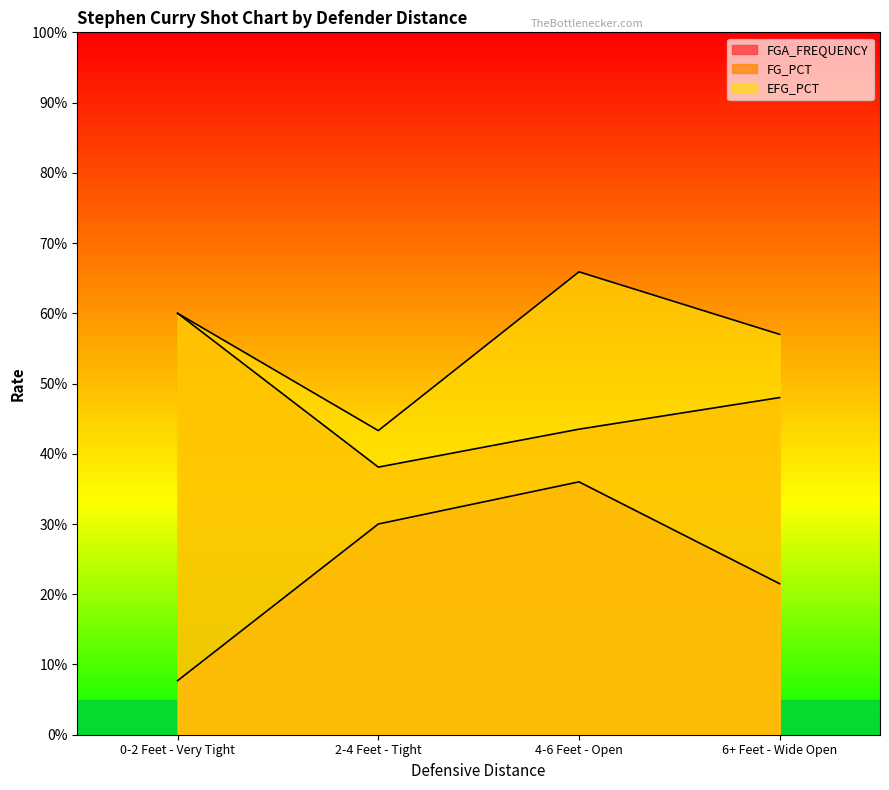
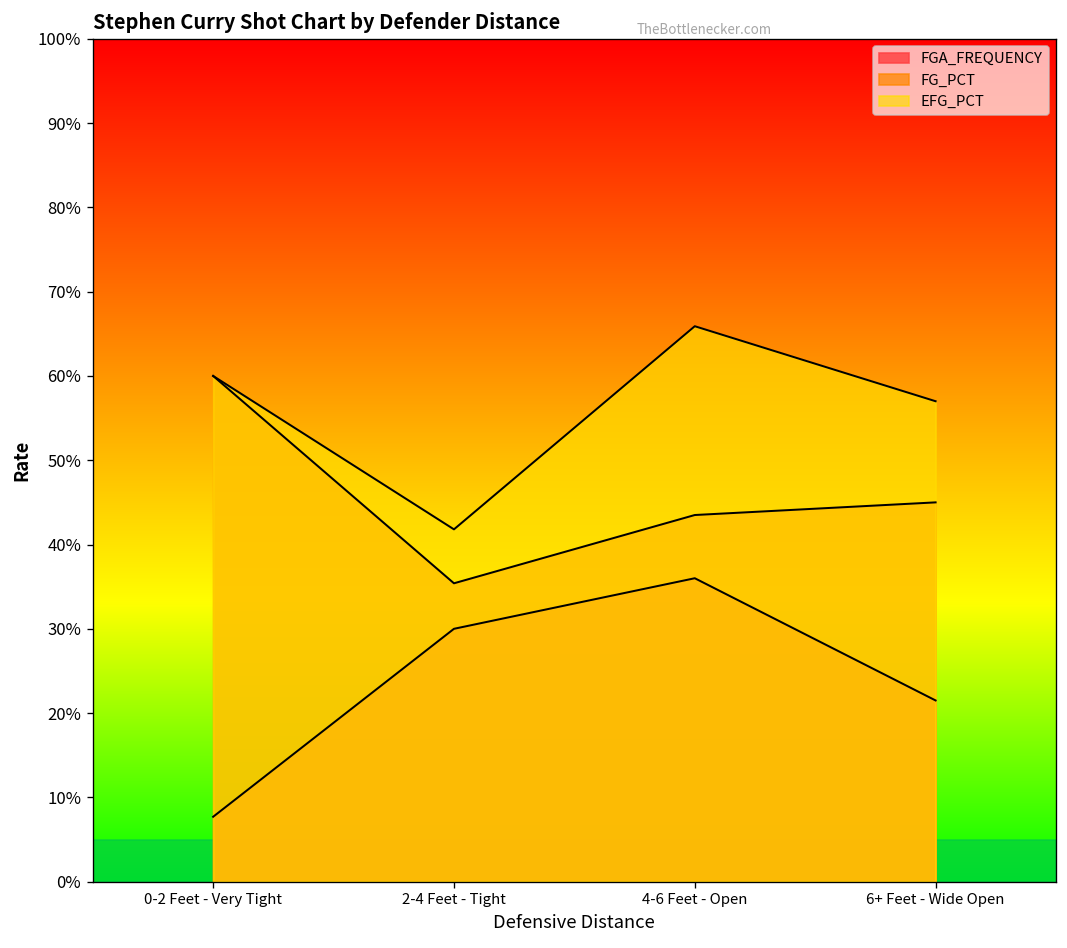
FG_PCT, 2-4 Feet - Tight: 38% -> 35%
EFG_PCT, 2-4 Feet - Tight: 43% -> 42%
FG_PCT, 6+ Feet - Wide Open: 48% -> 45%
